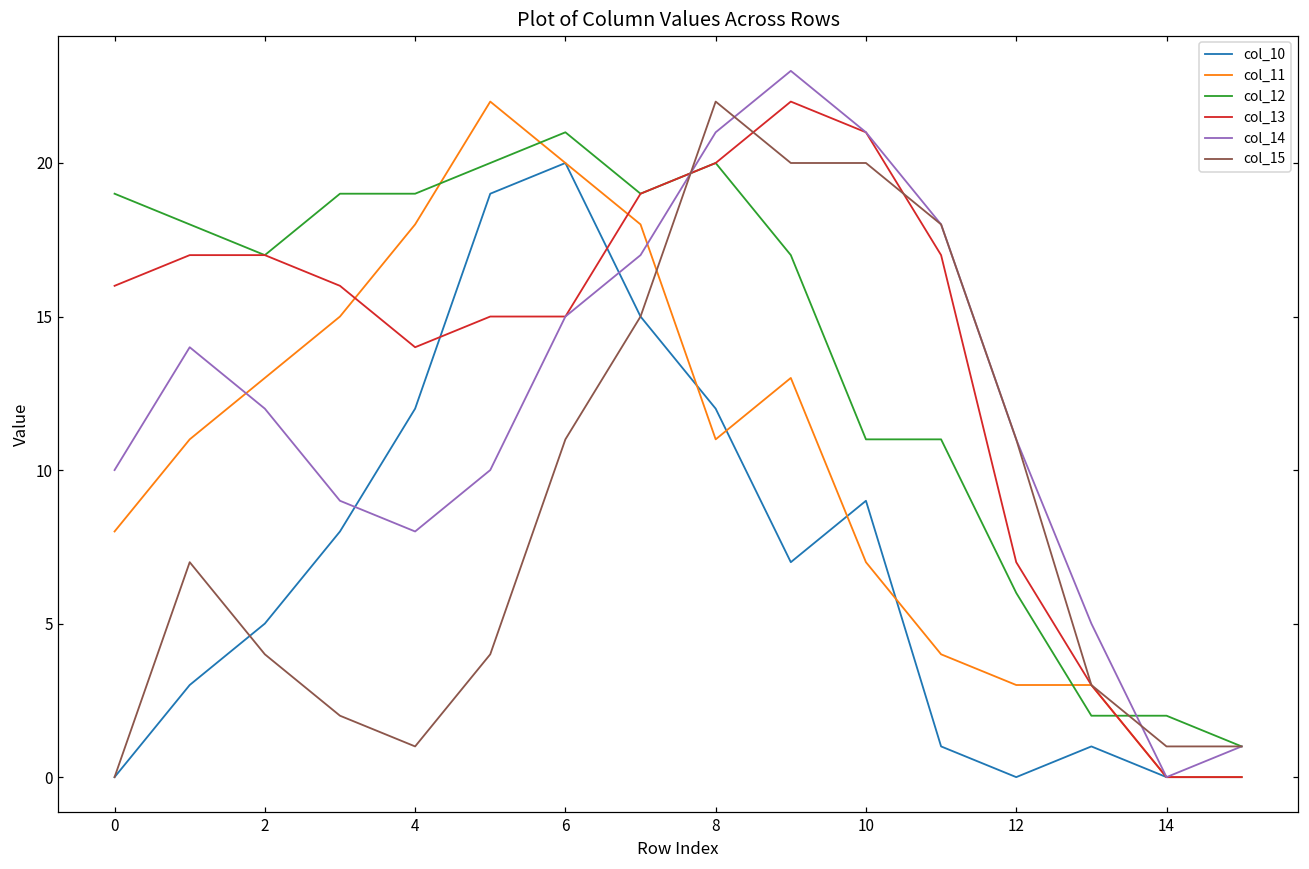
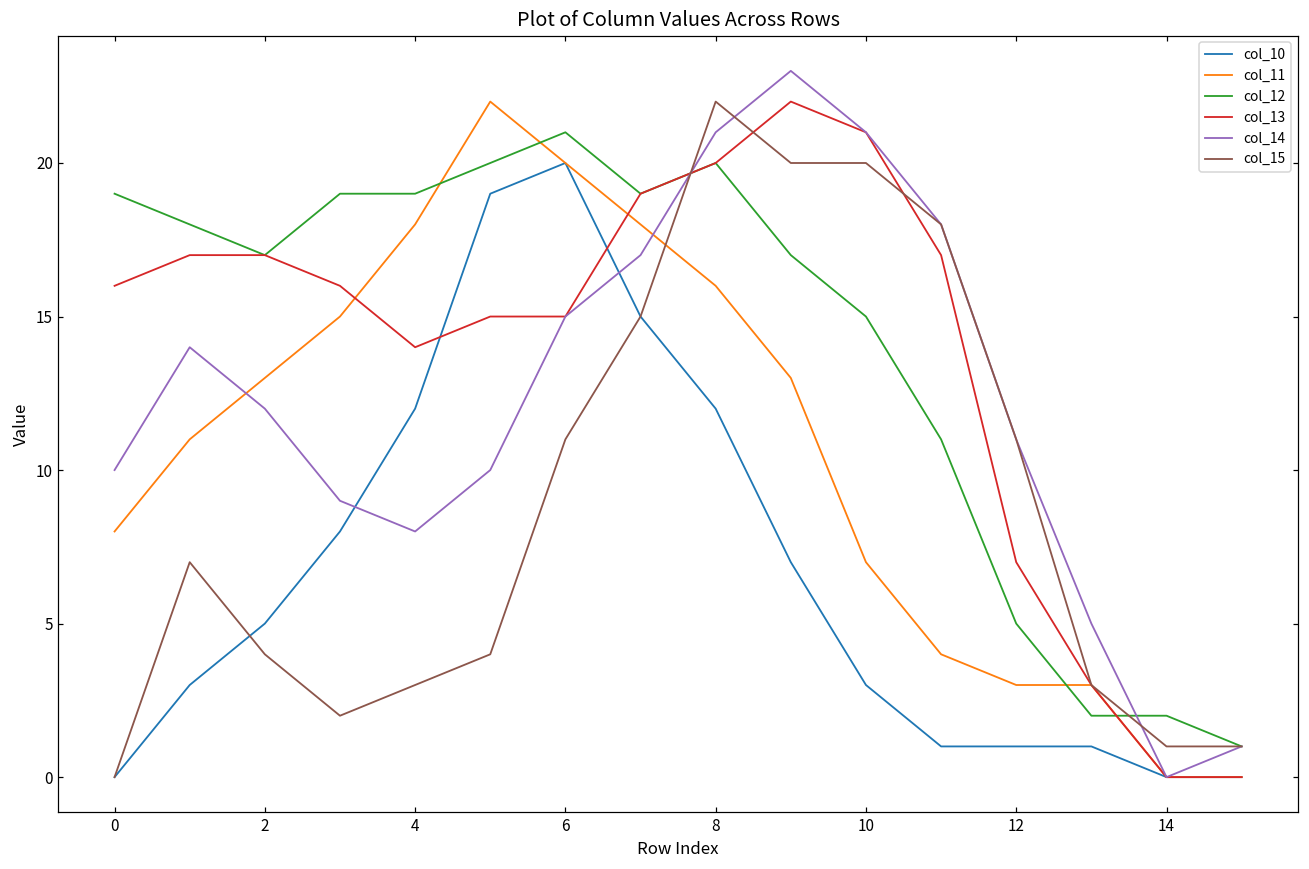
col_15, 4: 1 -> 3
col_11, 8: 11 -> 16
col_10, 10: 9 -> 3
col_12, 10: 11 -> 15
col_10, 12: 0 -> 1
col_12, 12: 6 -> 5
